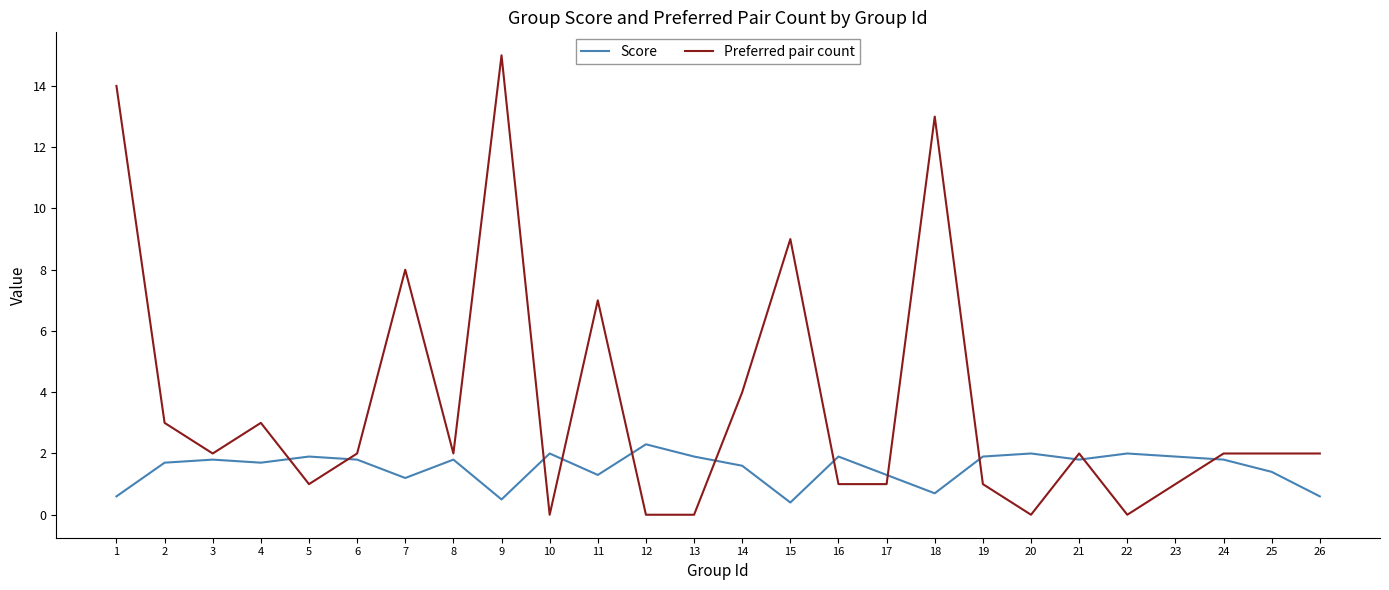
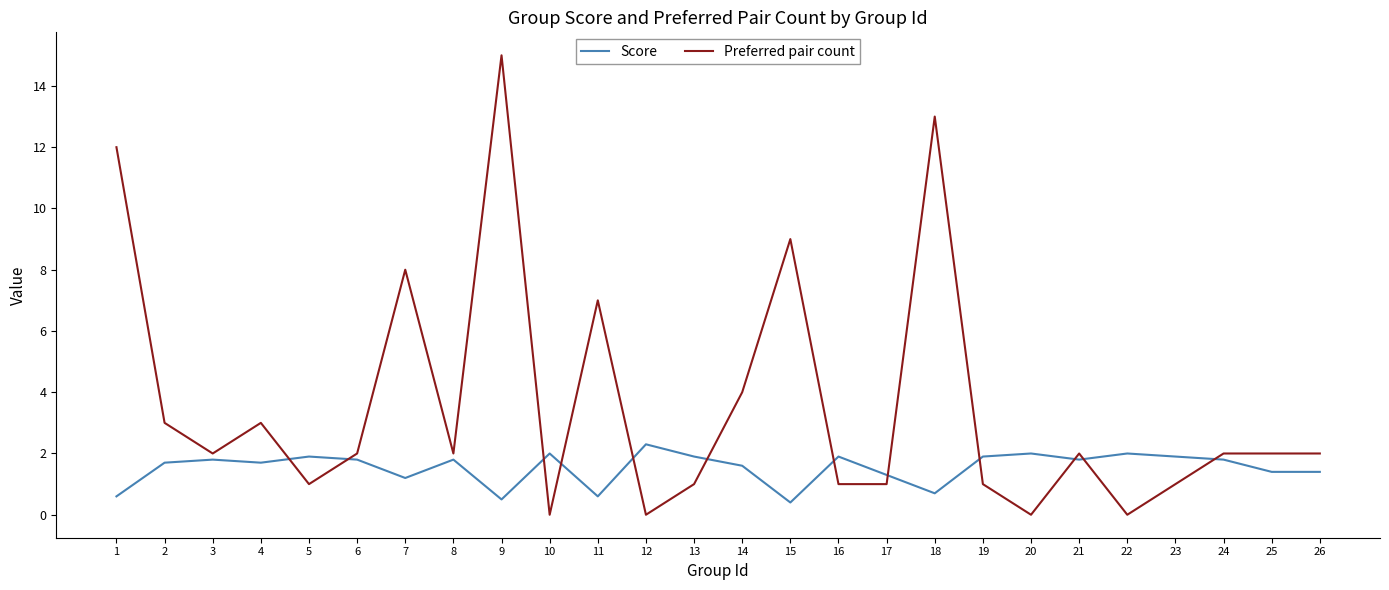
Preferred pair count, 1: 14 -> 12
Score, 11: 1.3 -> 0.6
Preferred pair count, 13: 0 -> 1
Score, 26: 0.6 -> 1.4
